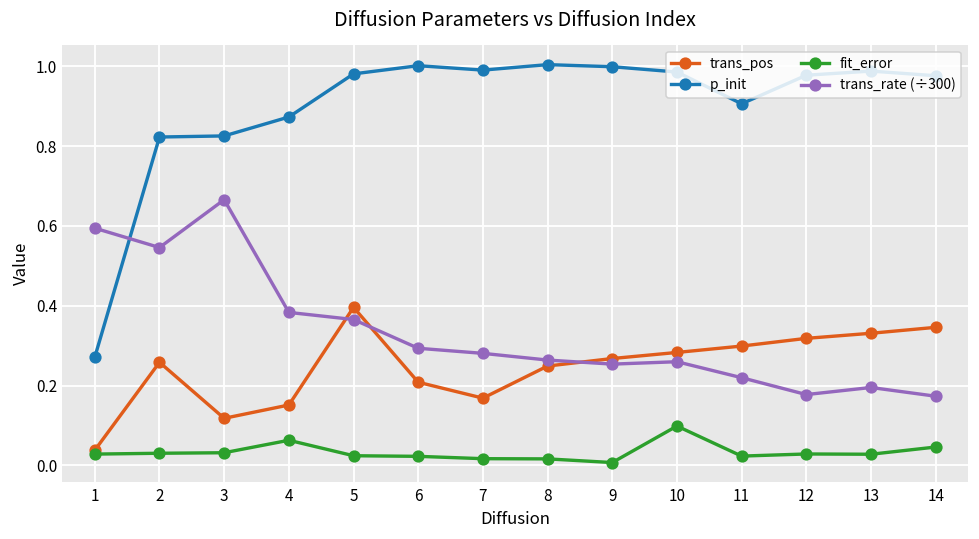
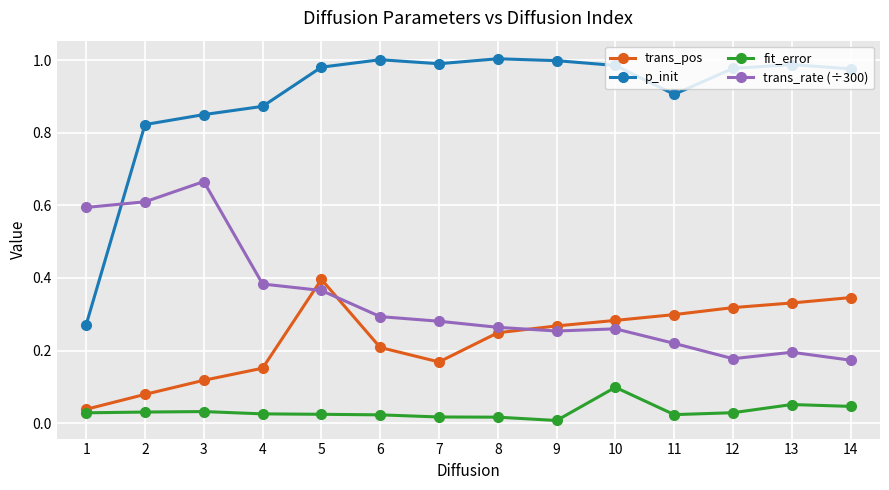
trans_pos, 2: 0.26 -> 0.08
trans_rate (÷300), 2: 0.55 -> 0.61
p_init, 3: 0.83 -> 0.85
fit_error, 4: 0.06 -> 0.03
fit_error, 13: 0.03 -> 0.05
